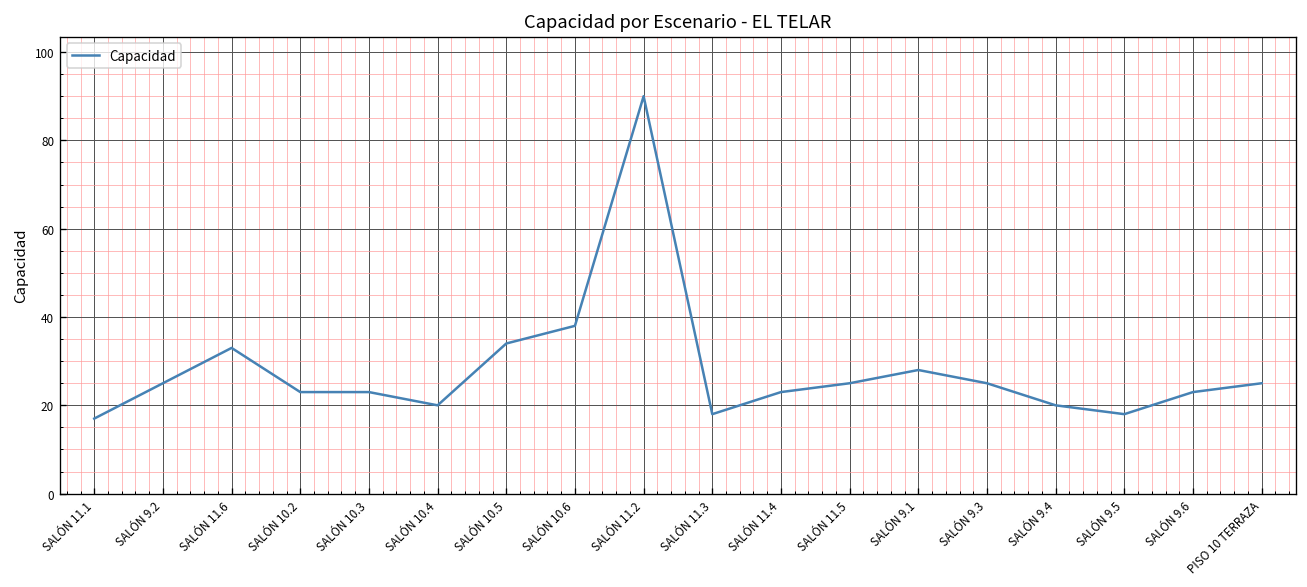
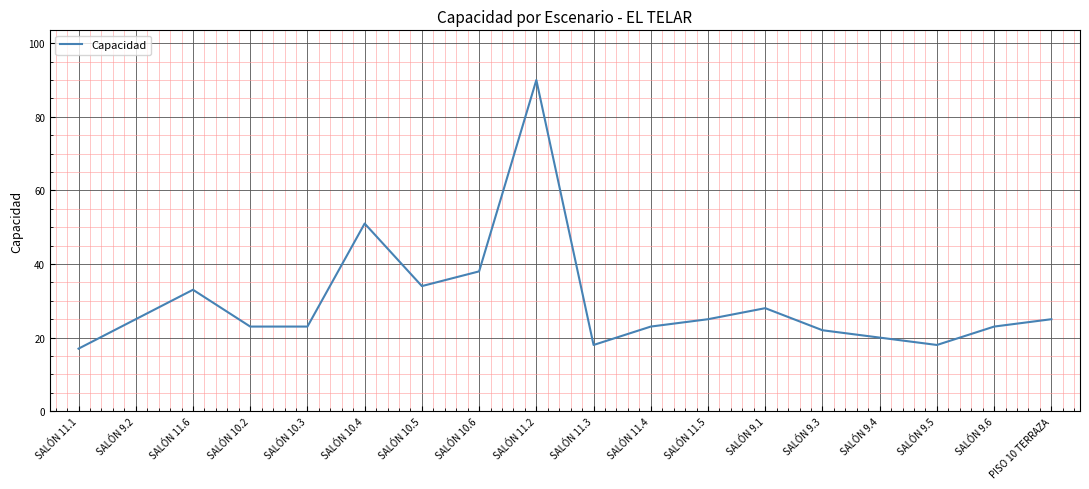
SALÓN 10.4: 20 -> 51
SALÓN 9.3: 25 -> 22
